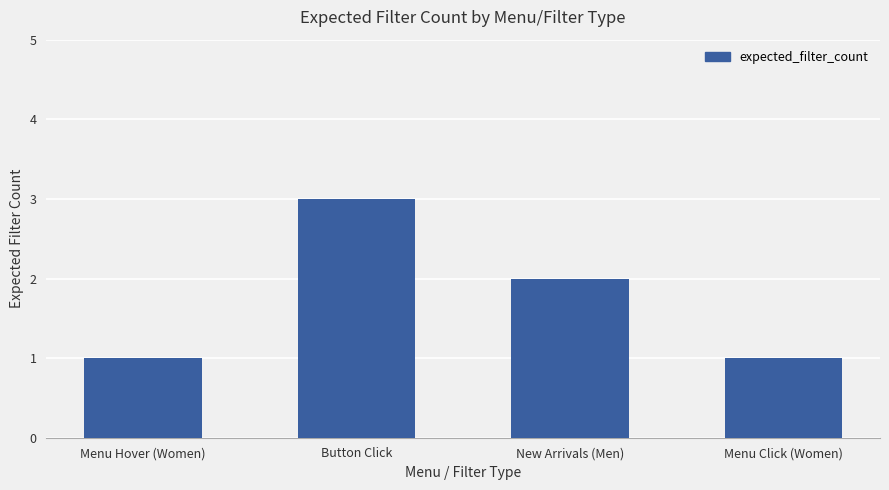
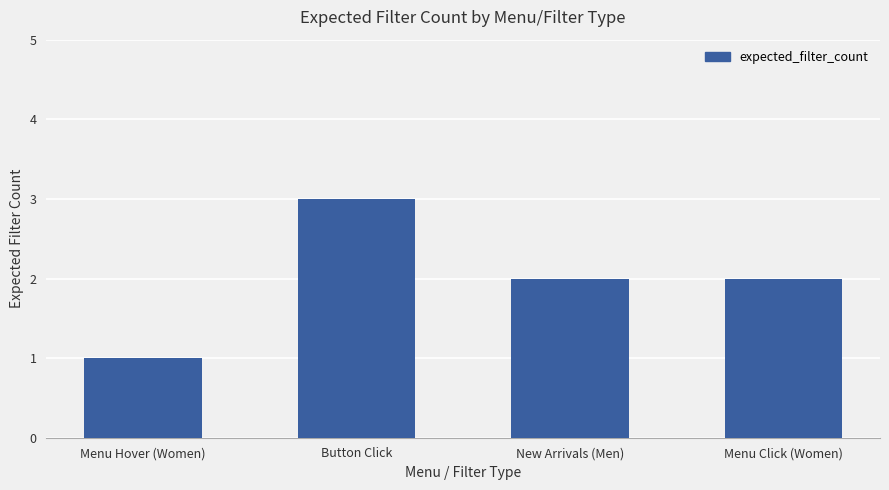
Menu Click (Women): 1 -> 2
